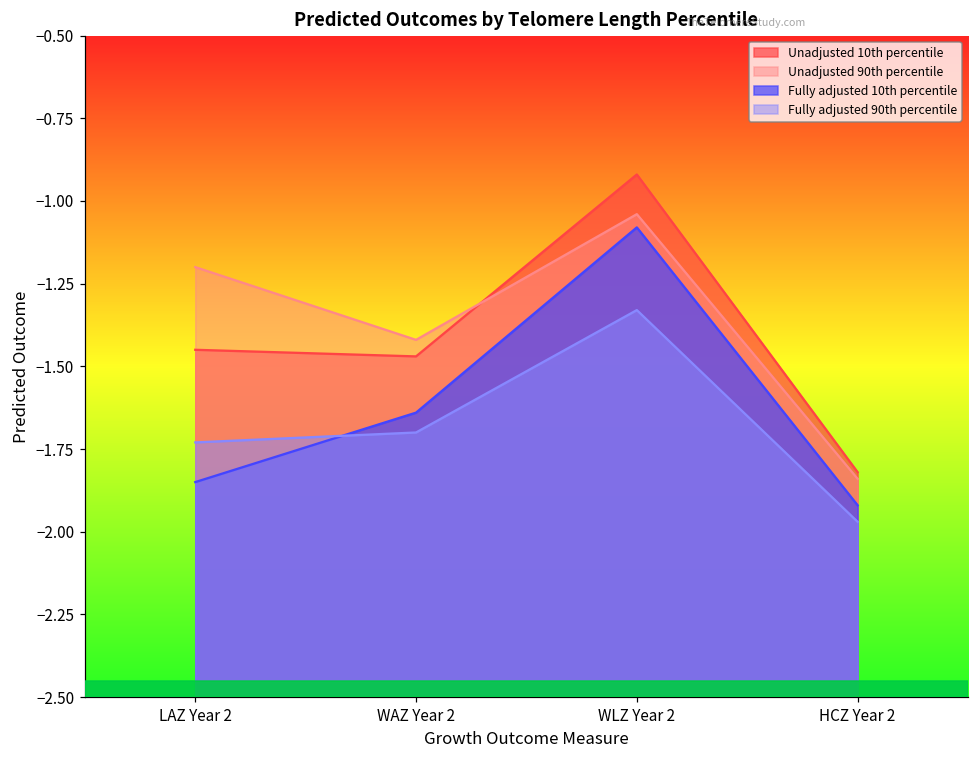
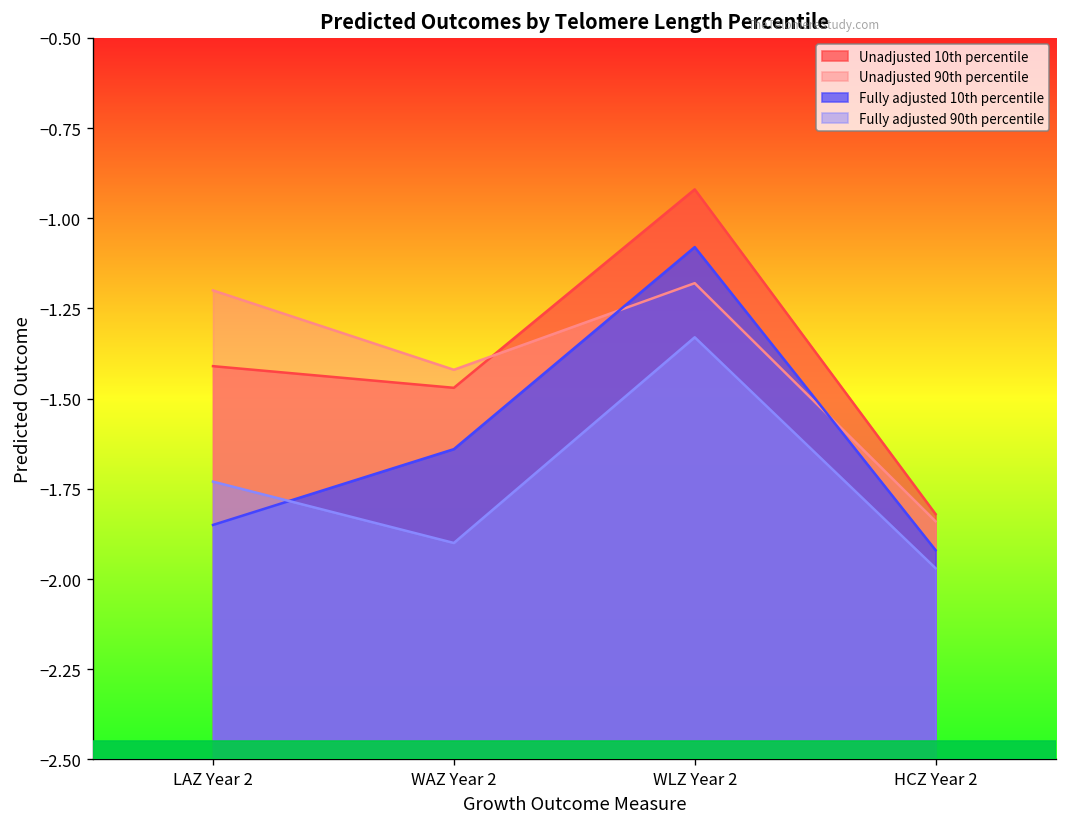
Unadjusted 10th percentile, LAZ Year 2: -1.45 -> -1.41
Fully adjusted 90th percentile, WAZ Year 2: -1.7 -> -1.9
Unadjusted 90th percentile, WLZ Year 2: -1.04 -> -1.18
